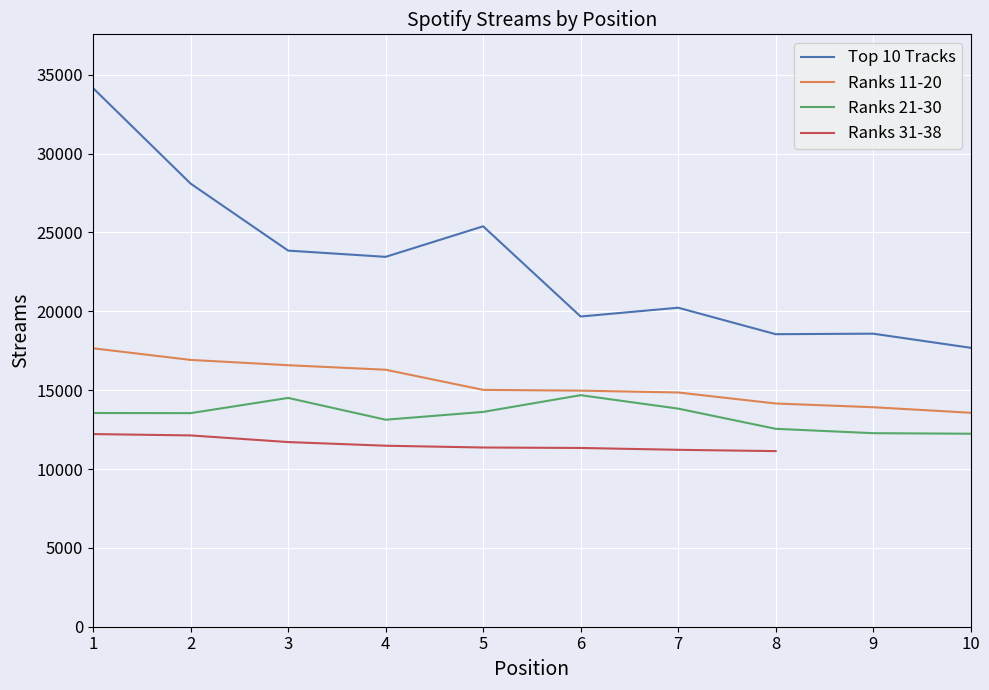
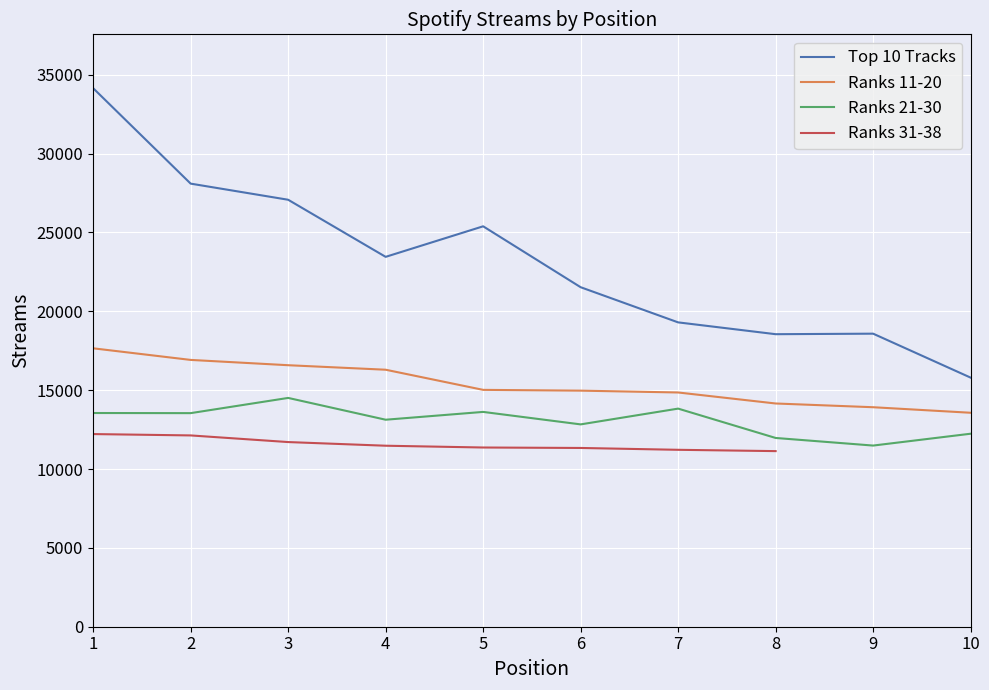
Top 10 Tracks, 3: 23800 -> 27100
Top 10 Tracks, 6: 19700 -> 21500
Ranks 21-30, 6: 14700 -> 12800
Top 10 Tracks, 7: 20200 -> 19300
Ranks 21-30, 8: 12600 -> 12000
Ranks 21-30, 9: 12300 -> 11500
Top 10 Tracks, 10: 17700 -> 15800
